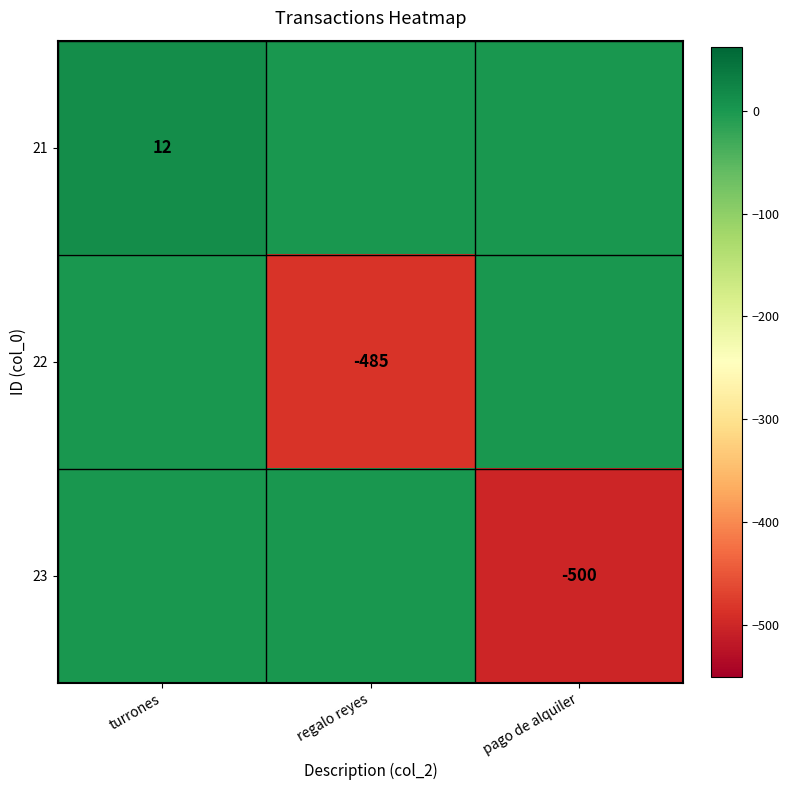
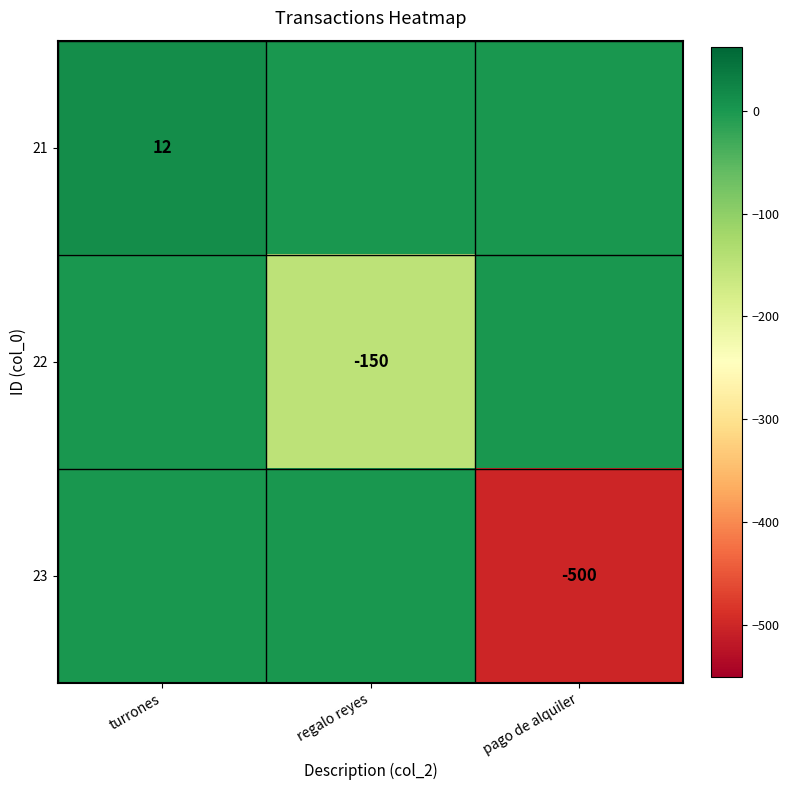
22, regalo reyes: -485 -> -150
